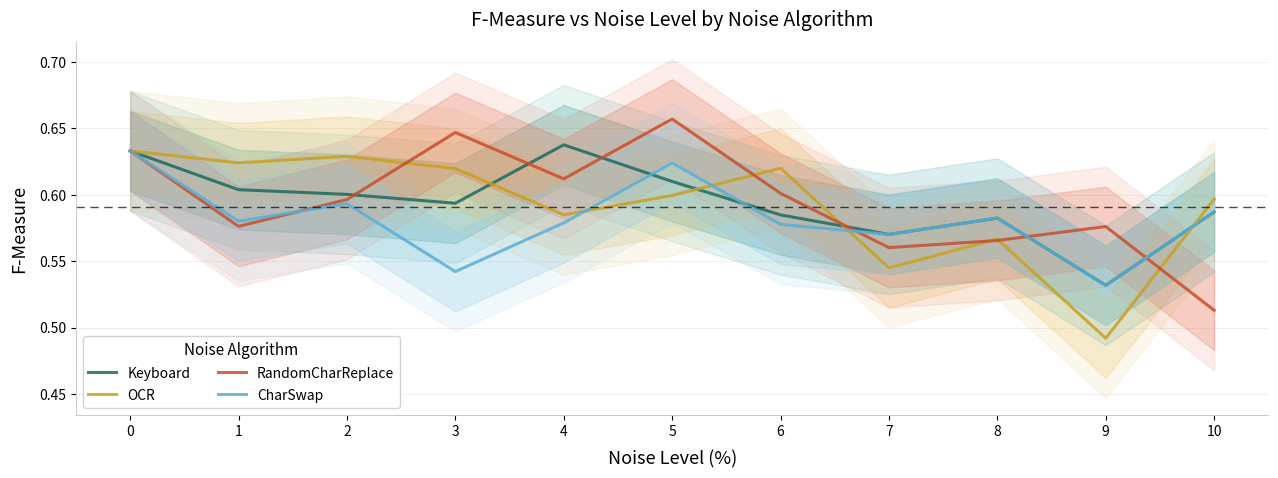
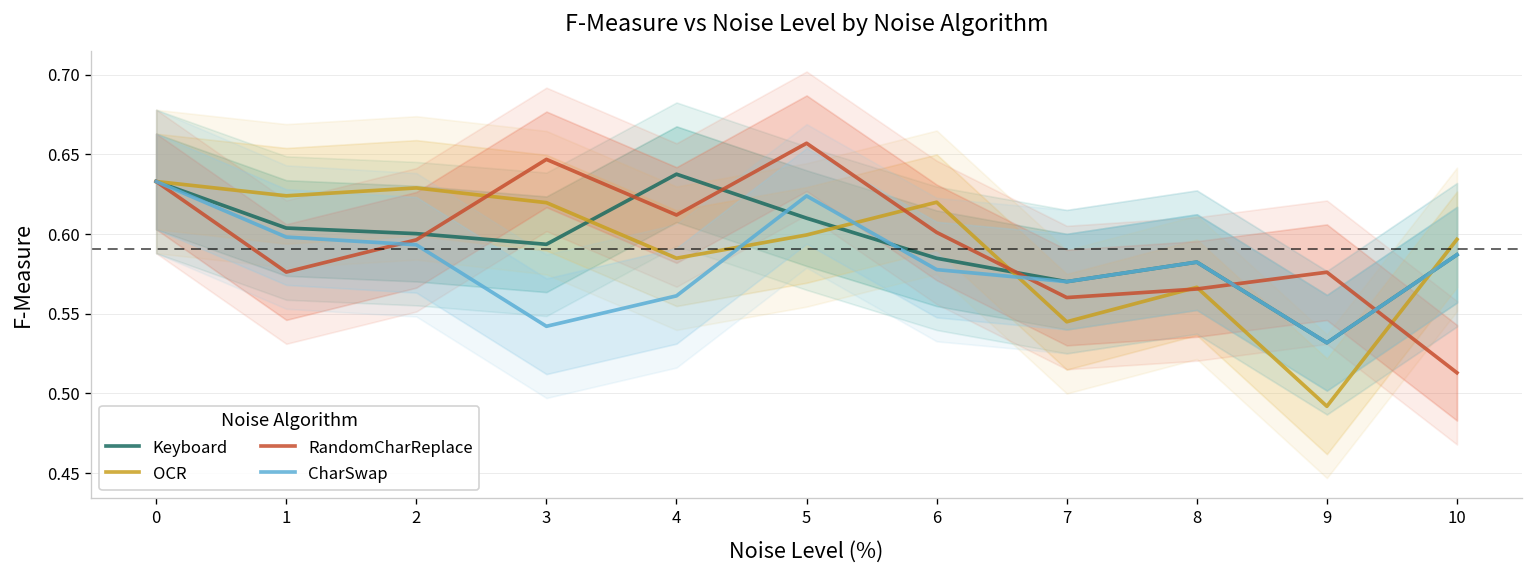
CharSwap, 1: 0.580 -> 0.598
CharSwap, 4: 0.579 -> 0.561
